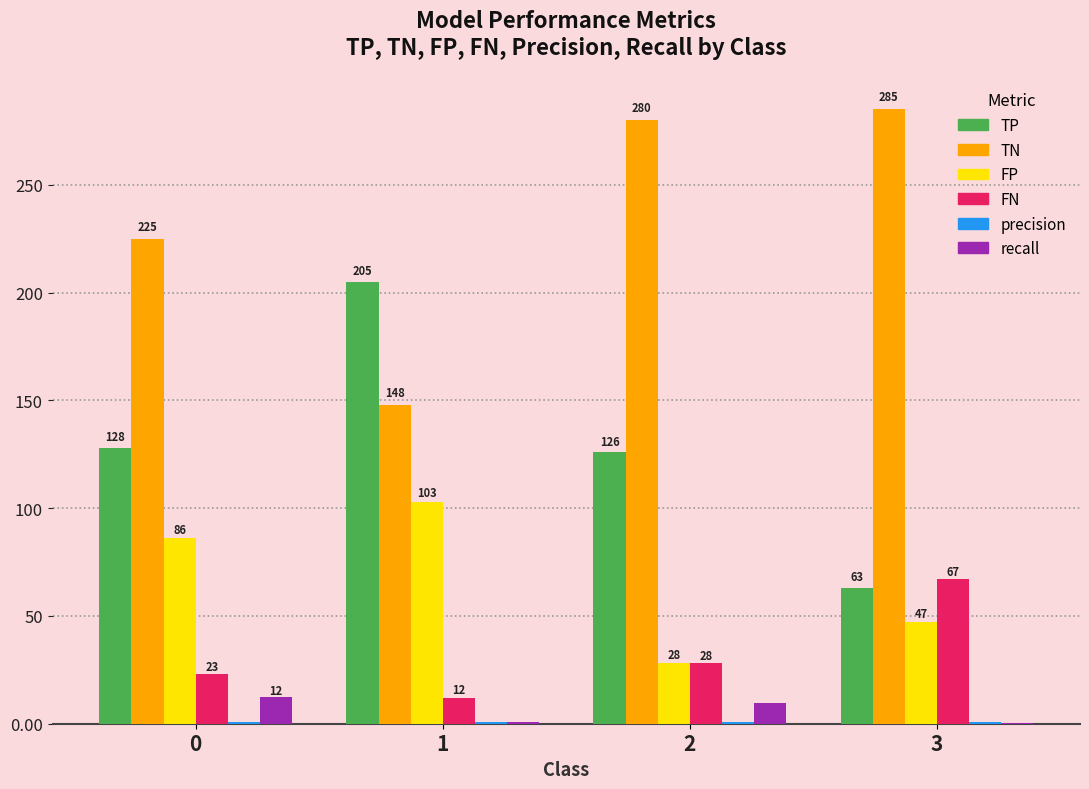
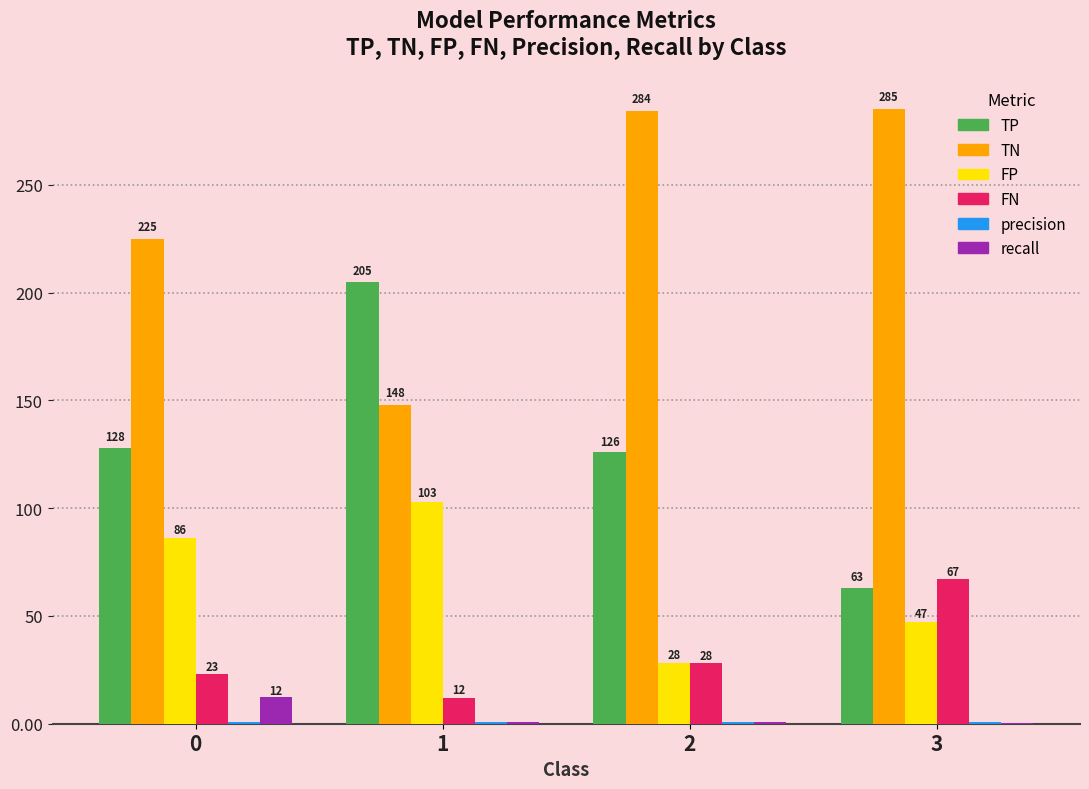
TN, 2: 280 -> 284
recall, 2: 10 -> 1
